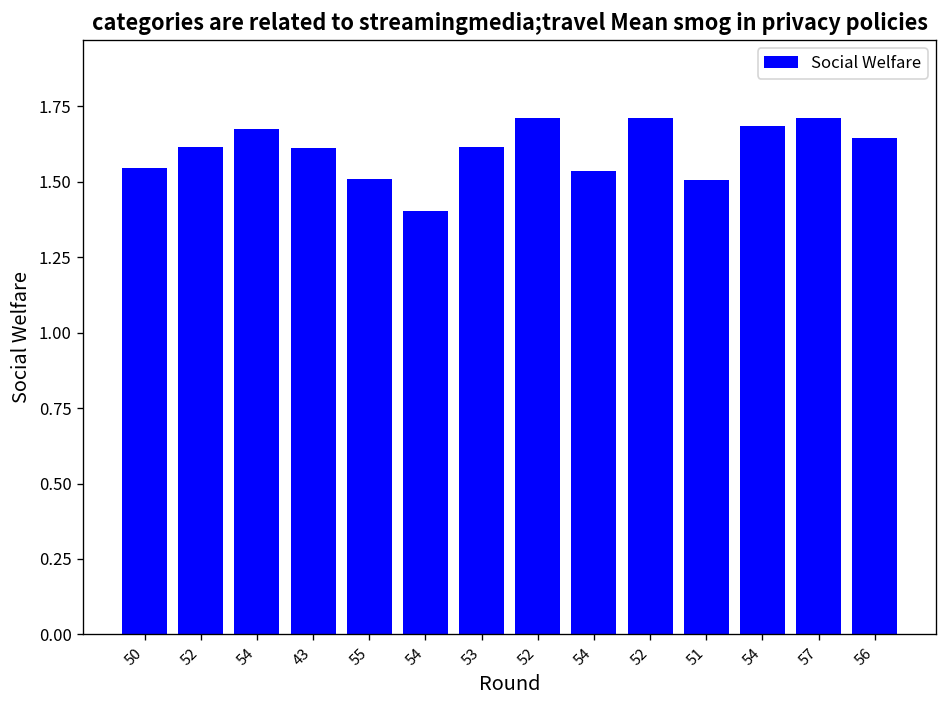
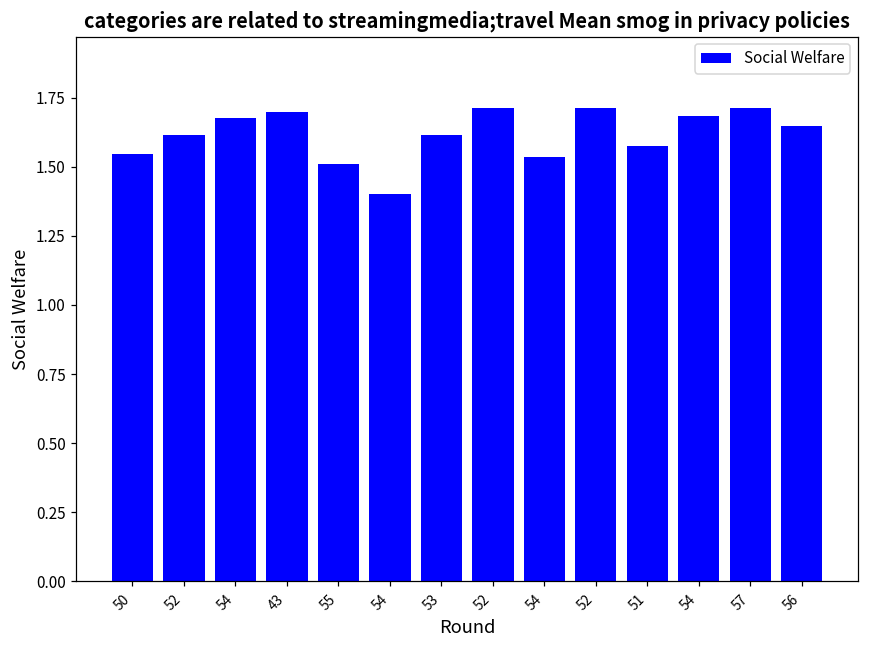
43: 1.61 -> 1.70
51: 1.51 -> 1.58
